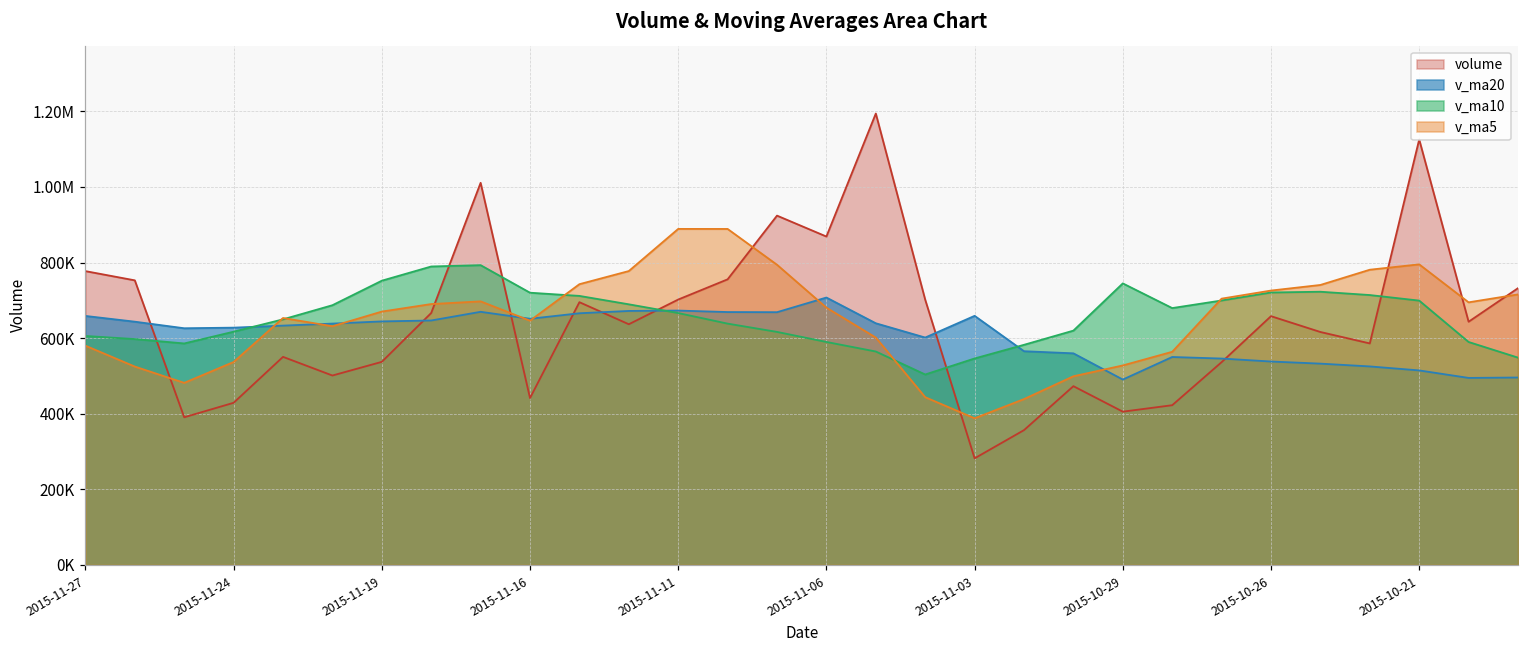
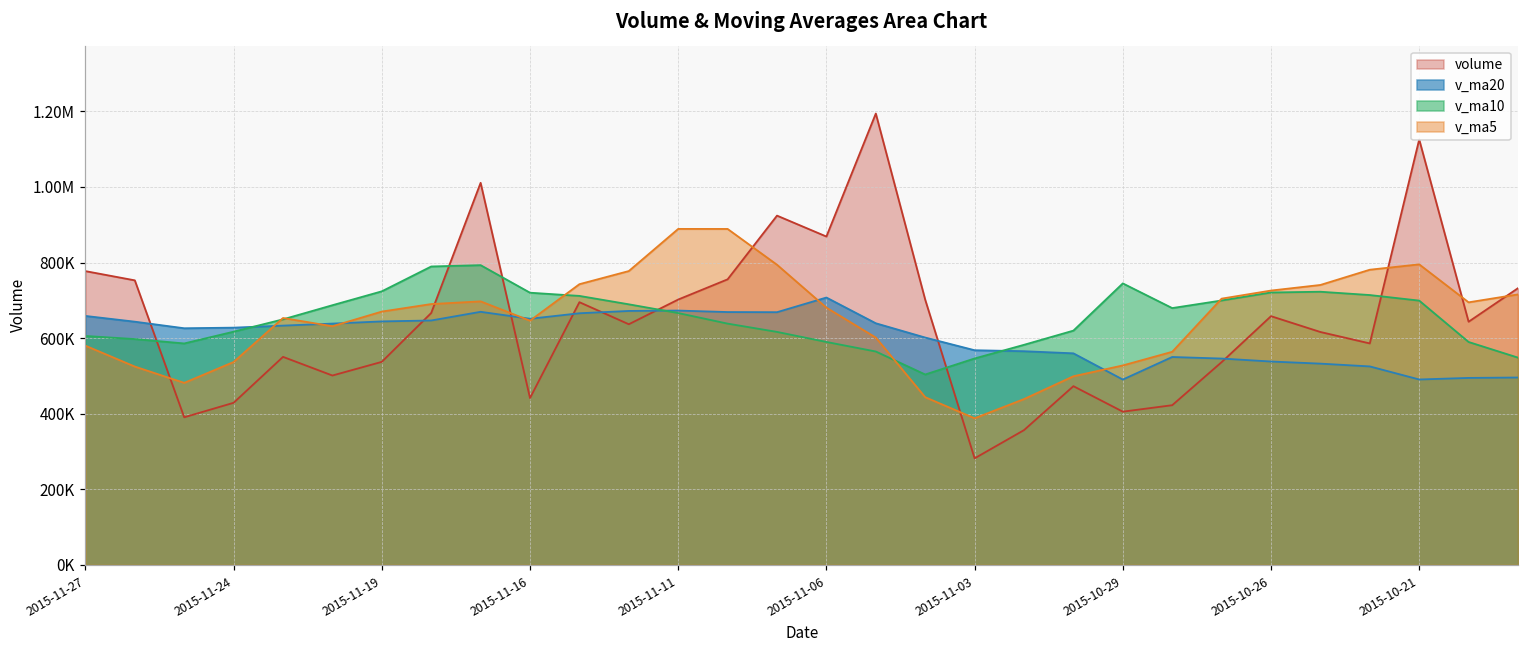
v_ma10, 2015-11-19: 750000 -> 720000
v_ma20, 2015-11-03: 660000 -> 570000
v_ma20, 2015-10-21: 510000 -> 490000
